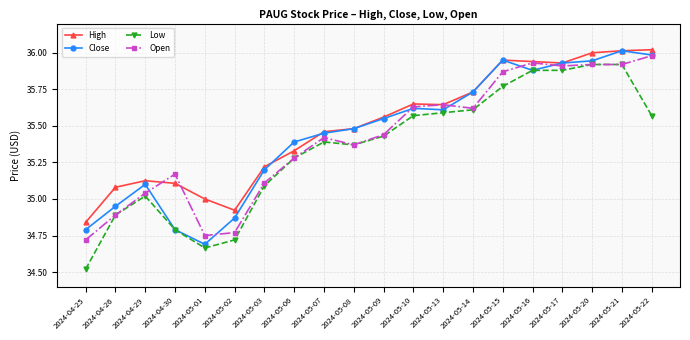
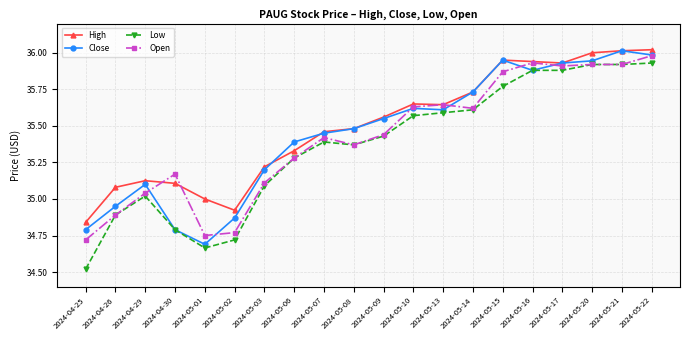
Low, 2024-05-22: 35.57 -> 35.93
